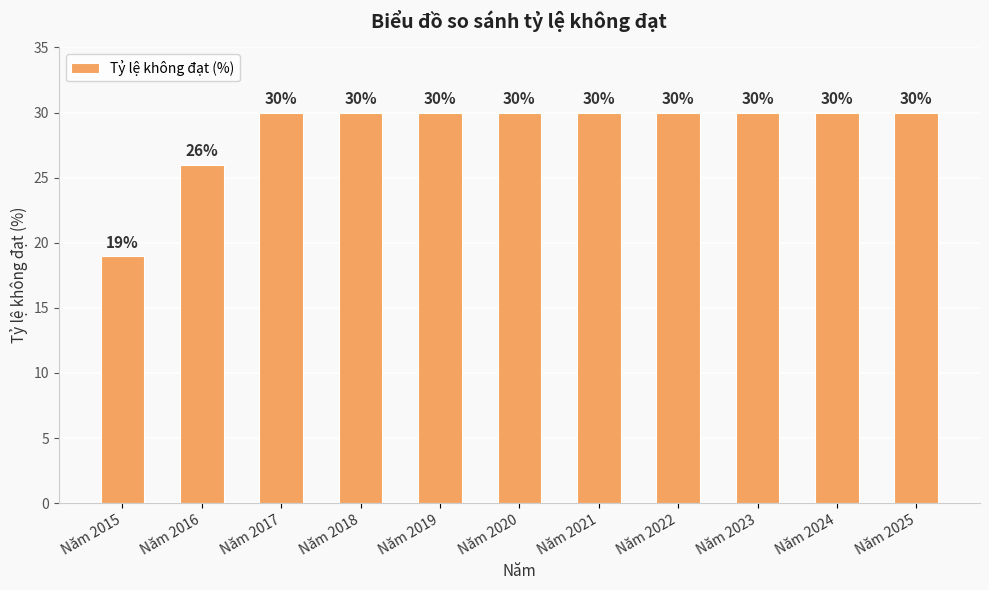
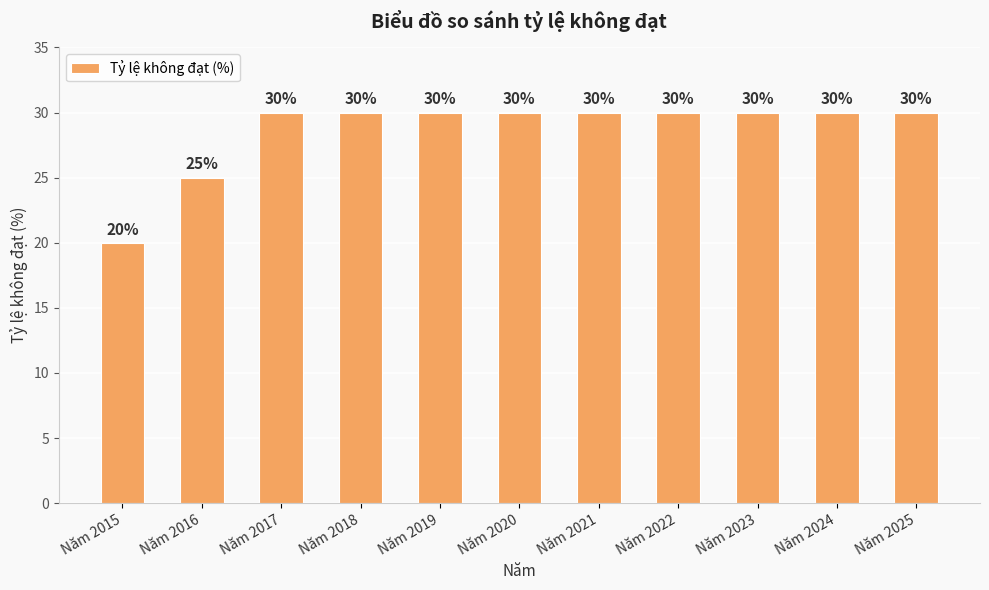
Năm 2015: 19% -> 20%
Năm 2016: 26% -> 25%
